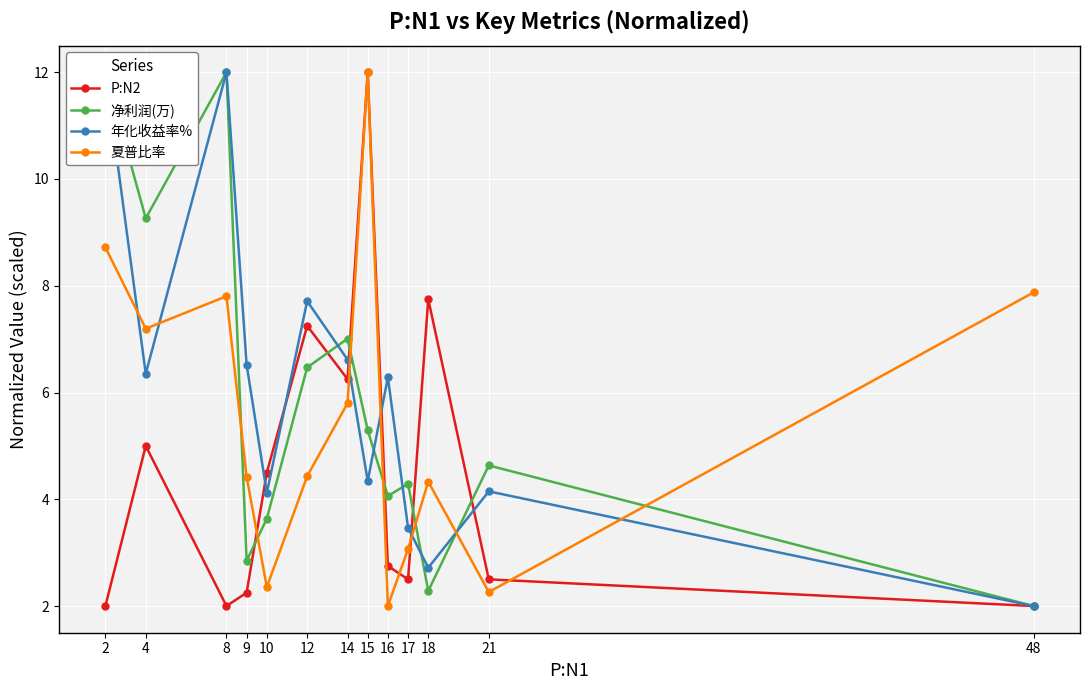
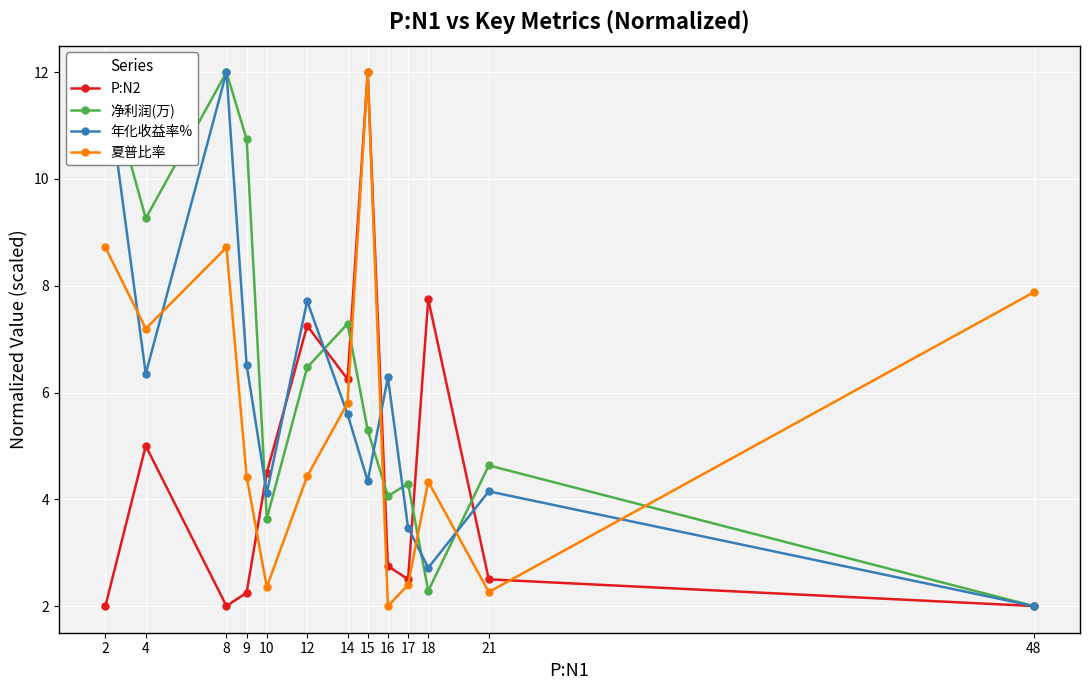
夏普比率, 8: 7.8 -> 8.7
净利润(万), 9: 2.8 -> 10.7
净利润(万), 14: 7.0 -> 7.3
年化收益率%, 14: 6.6 -> 5.6
夏普比率, 17: 3.1 -> 2.4
